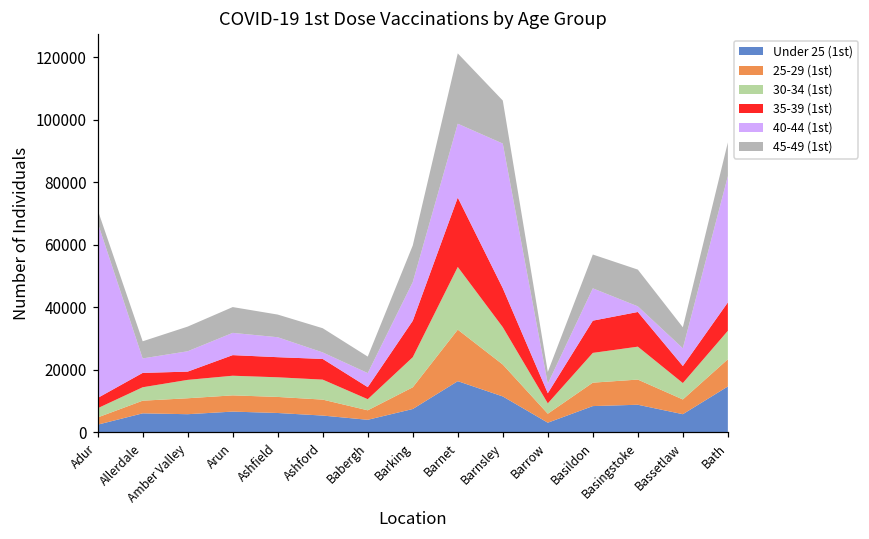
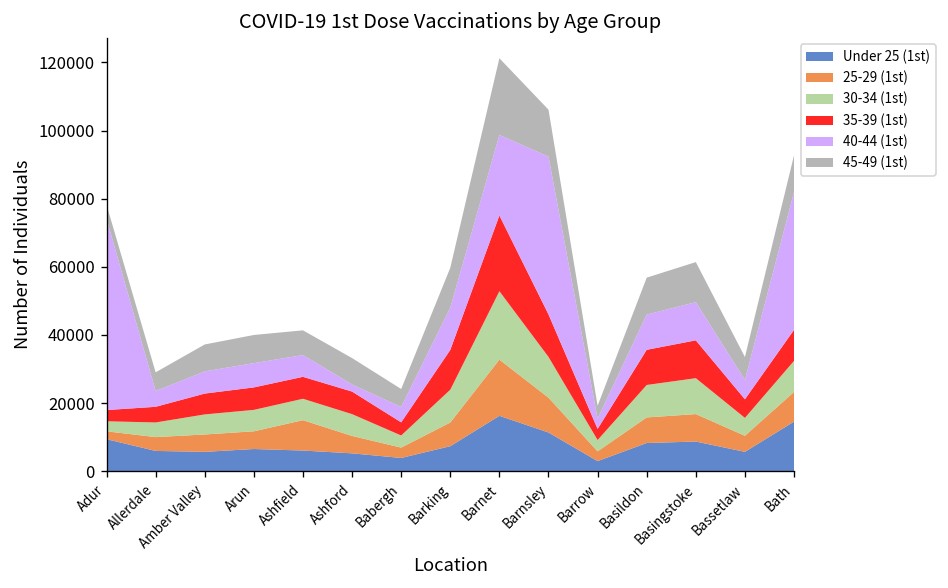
Under 25 (1st), Adur: 2000 -> 9000
35-39 (1st), Amber Valley: 3000 -> 6000
25-29 (1st), Ashfield: 5000 -> 9000
40-44 (1st), Basingstoke: 2000 -> 11000
